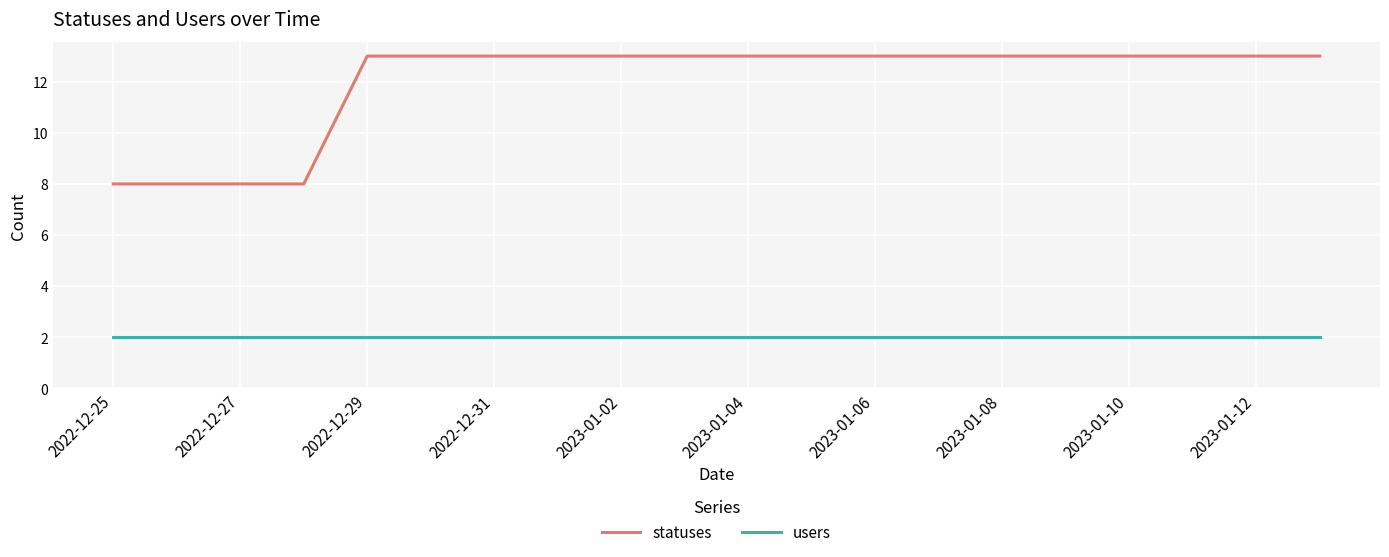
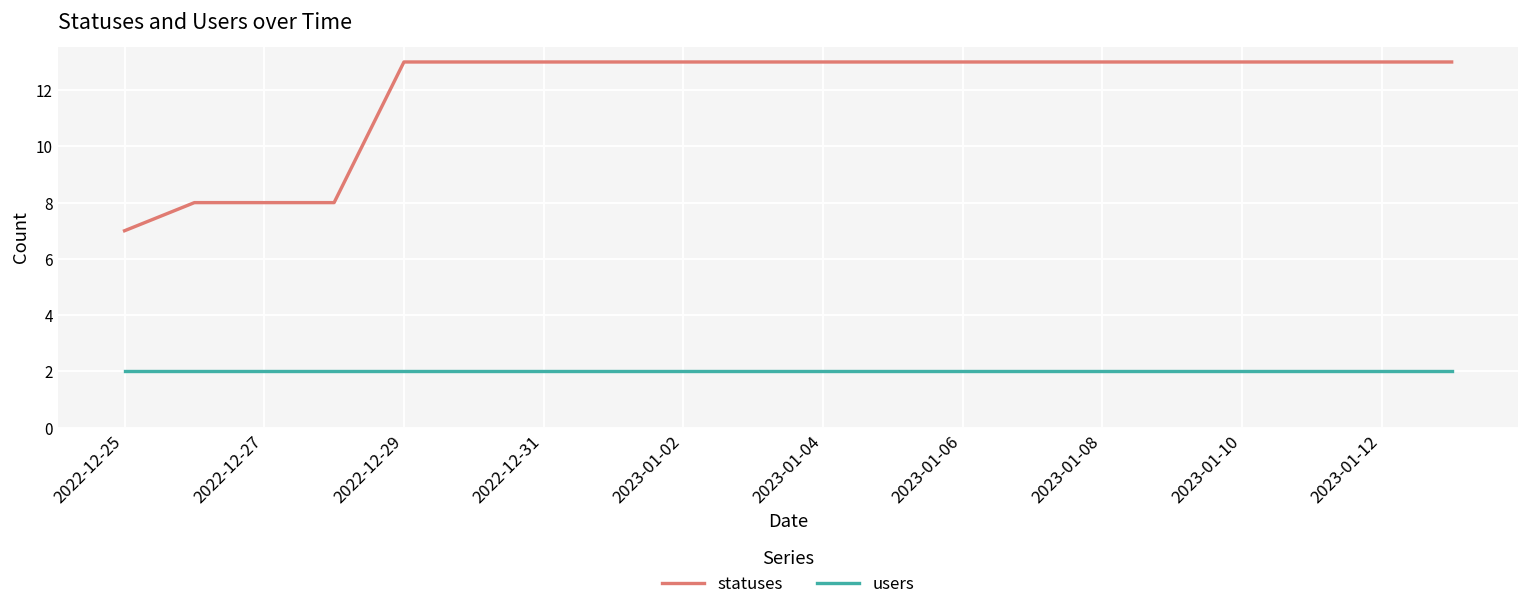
statuses, 2022-12-25: 8 -> 7
